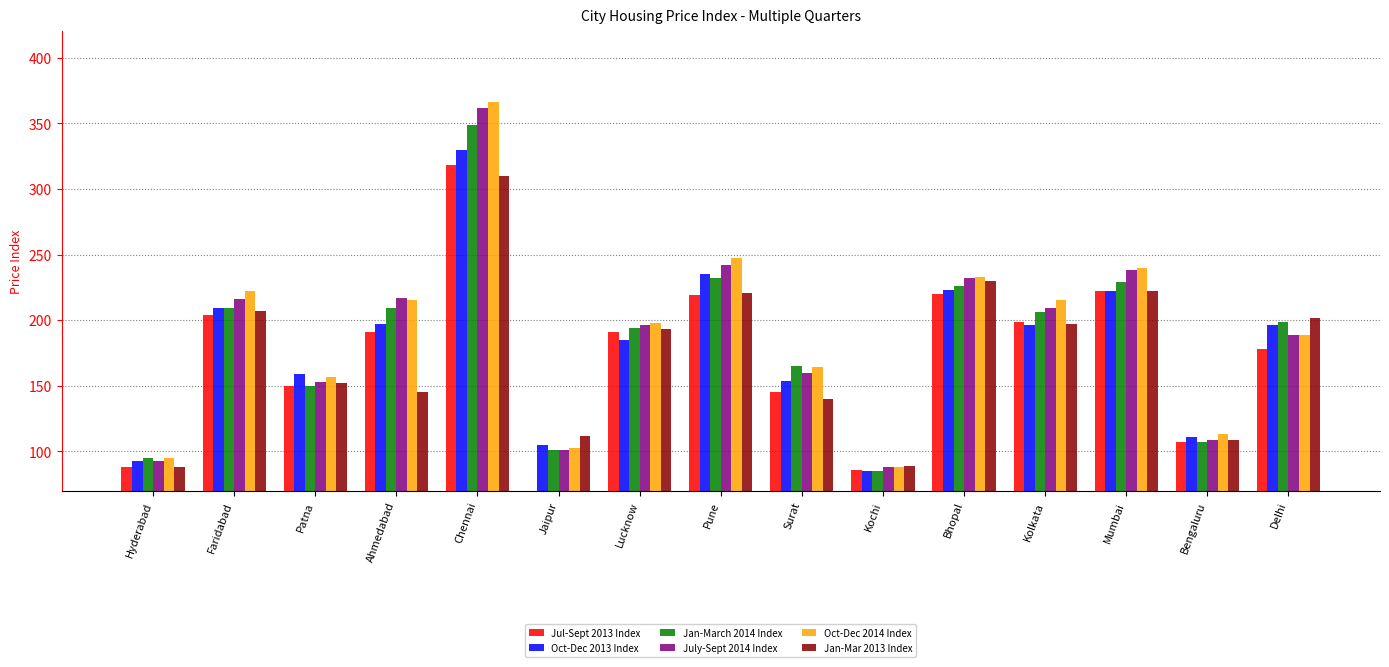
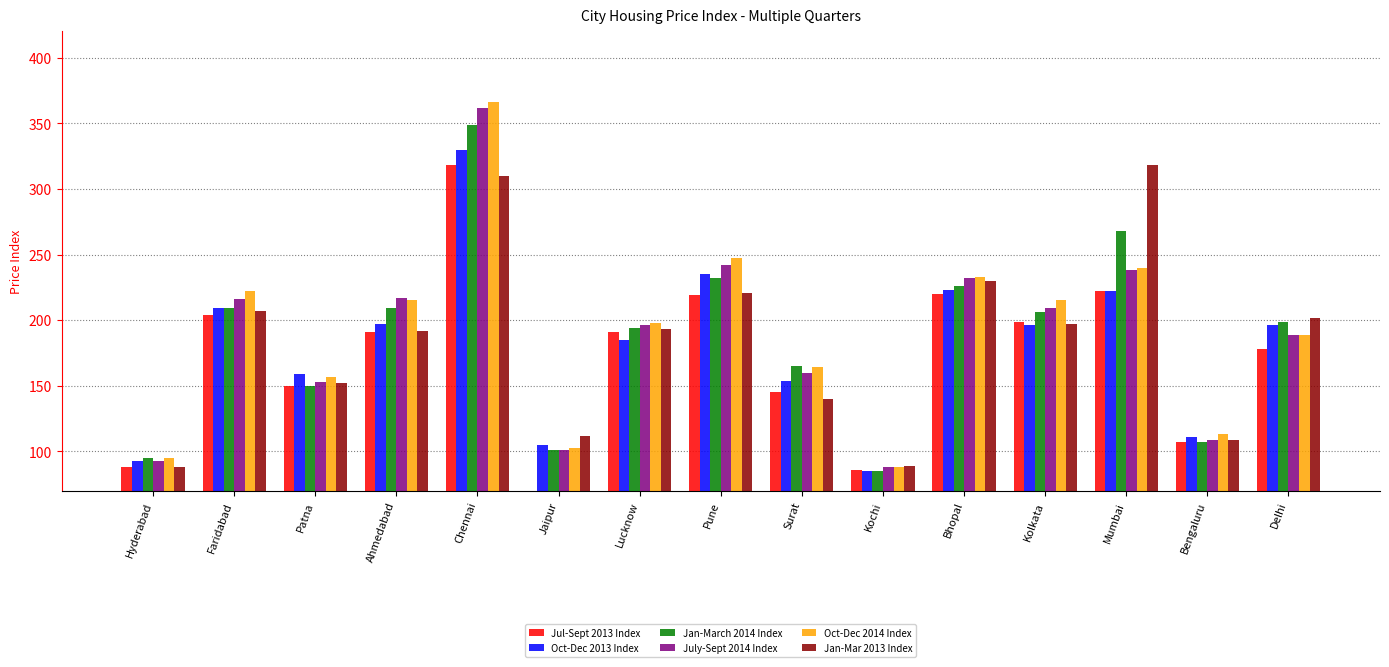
Jan-Mar 2013 Index, Ahmedabad: 145 -> 192
Jan-March 2014 Index, Mumbai: 229 -> 268
Jan-Mar 2013 Index, Mumbai: 222 -> 318
